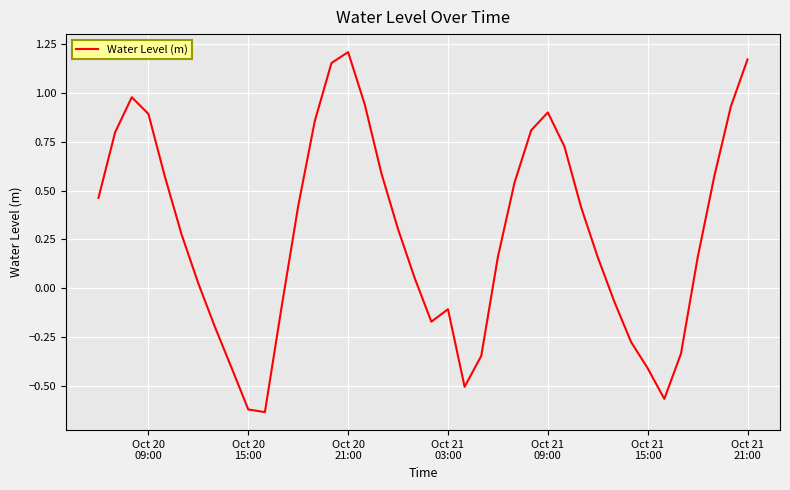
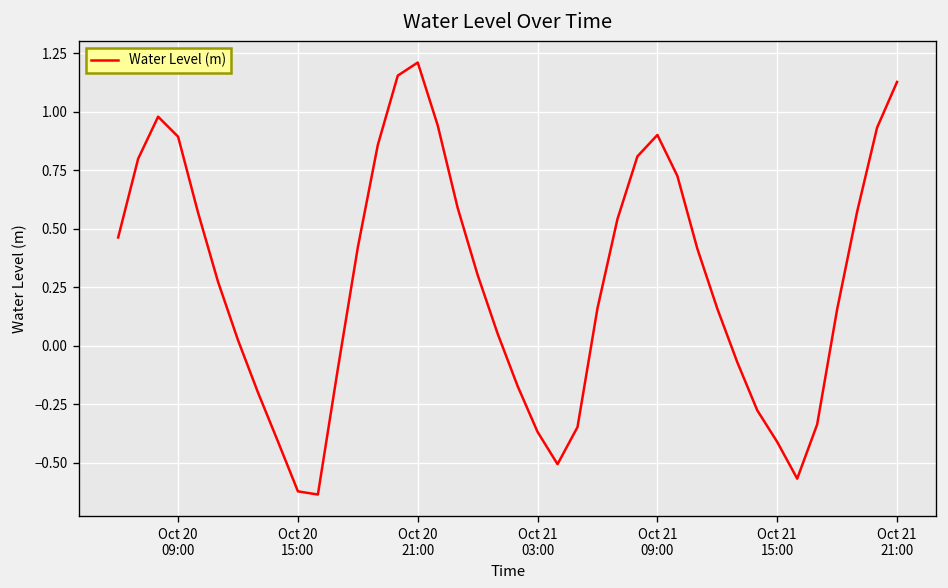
Oct 21 03:00: -0.11 -> -0.37
Oct 21 21:00: 1.17 -> 1.13
